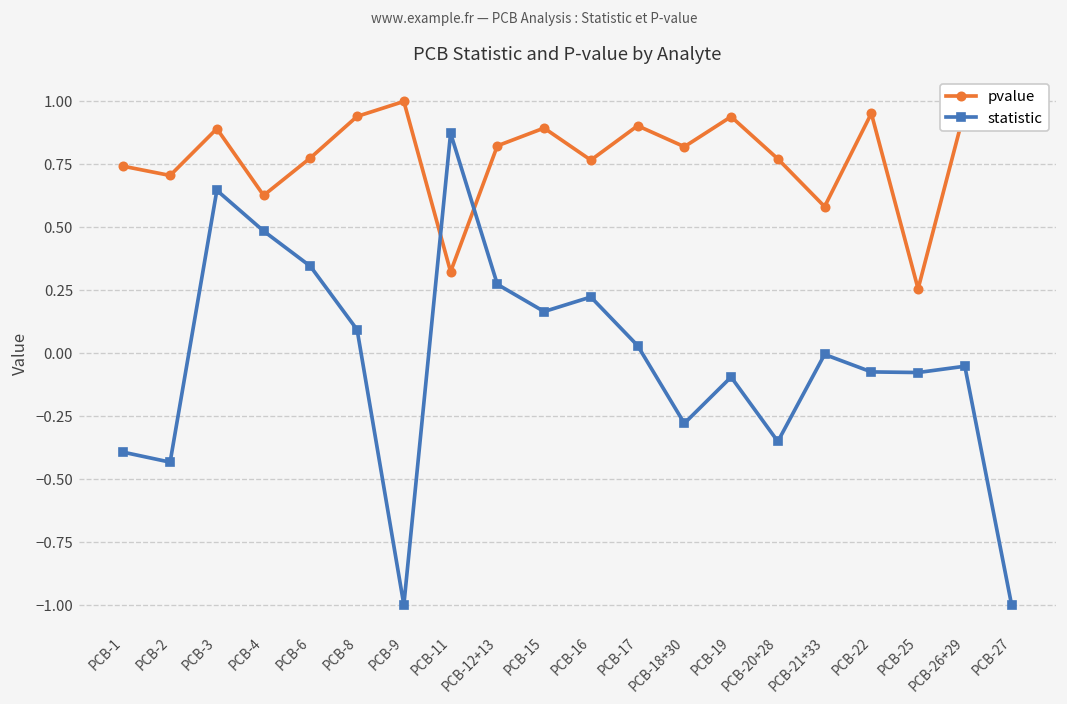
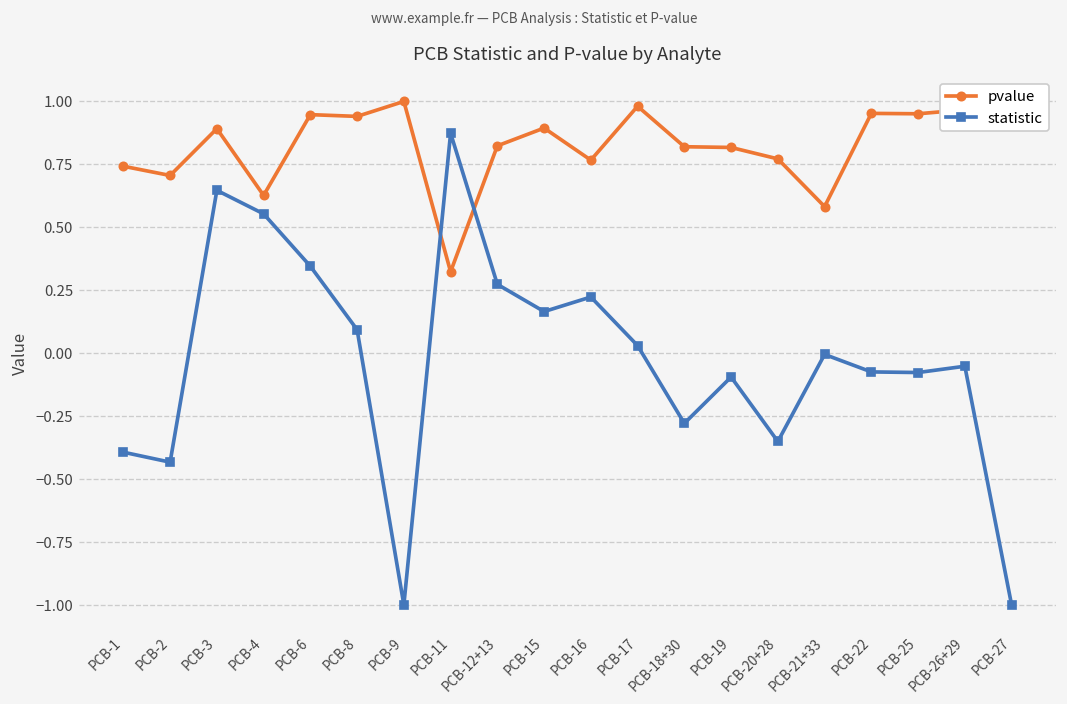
statistic, PCB-4: 0.49 -> 0.55
pvalue, PCB-6: 0.78 -> 0.95
pvalue, PCB-17: 0.90 -> 0.98
pvalue, PCB-19: 0.94 -> 0.82
pvalue, PCB-25: 0.26 -> 0.95
